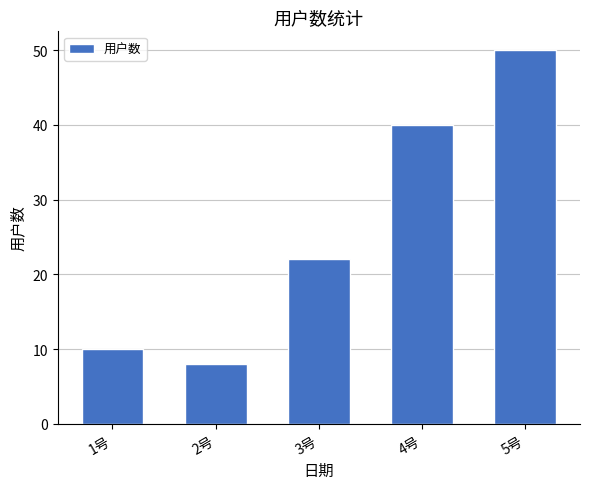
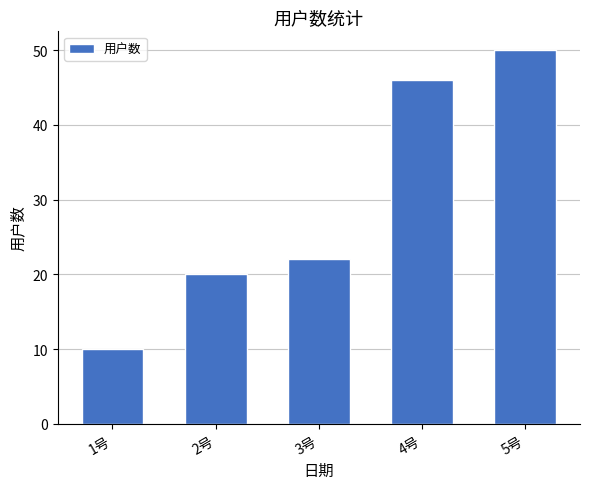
2号: 8 -> 20
4号: 40 -> 46
